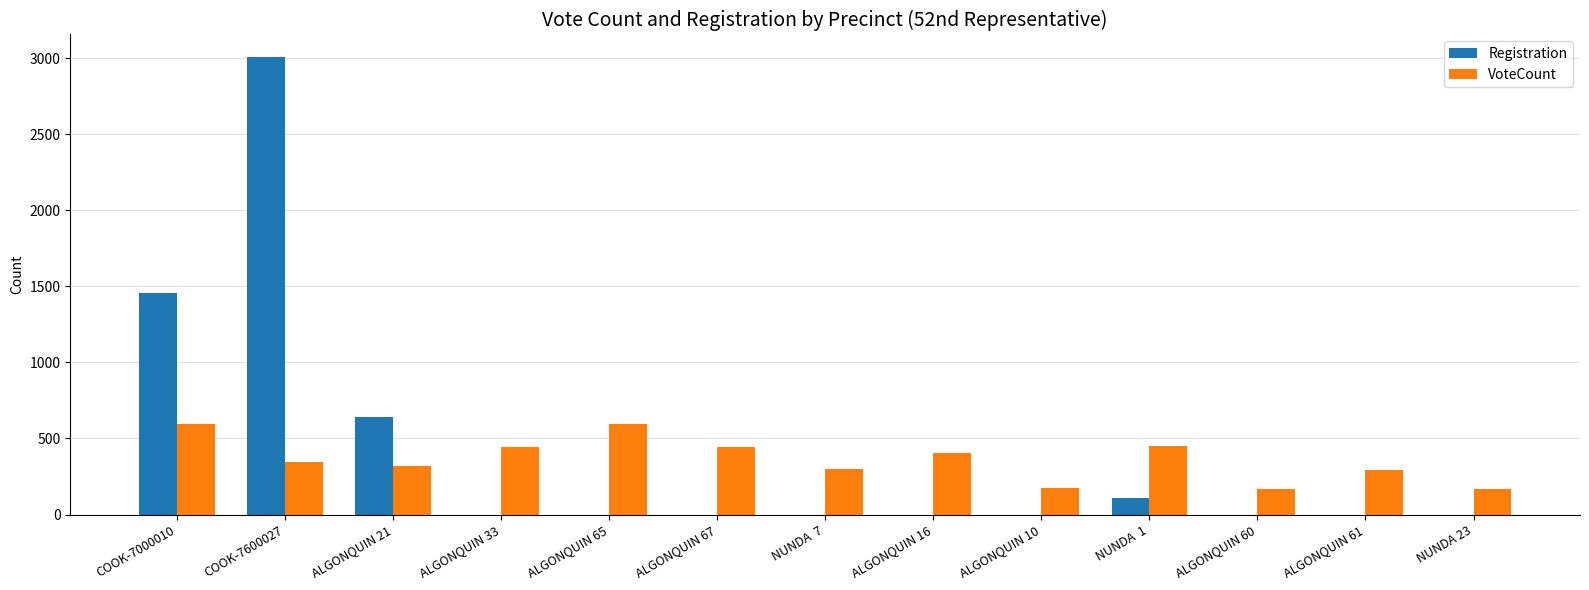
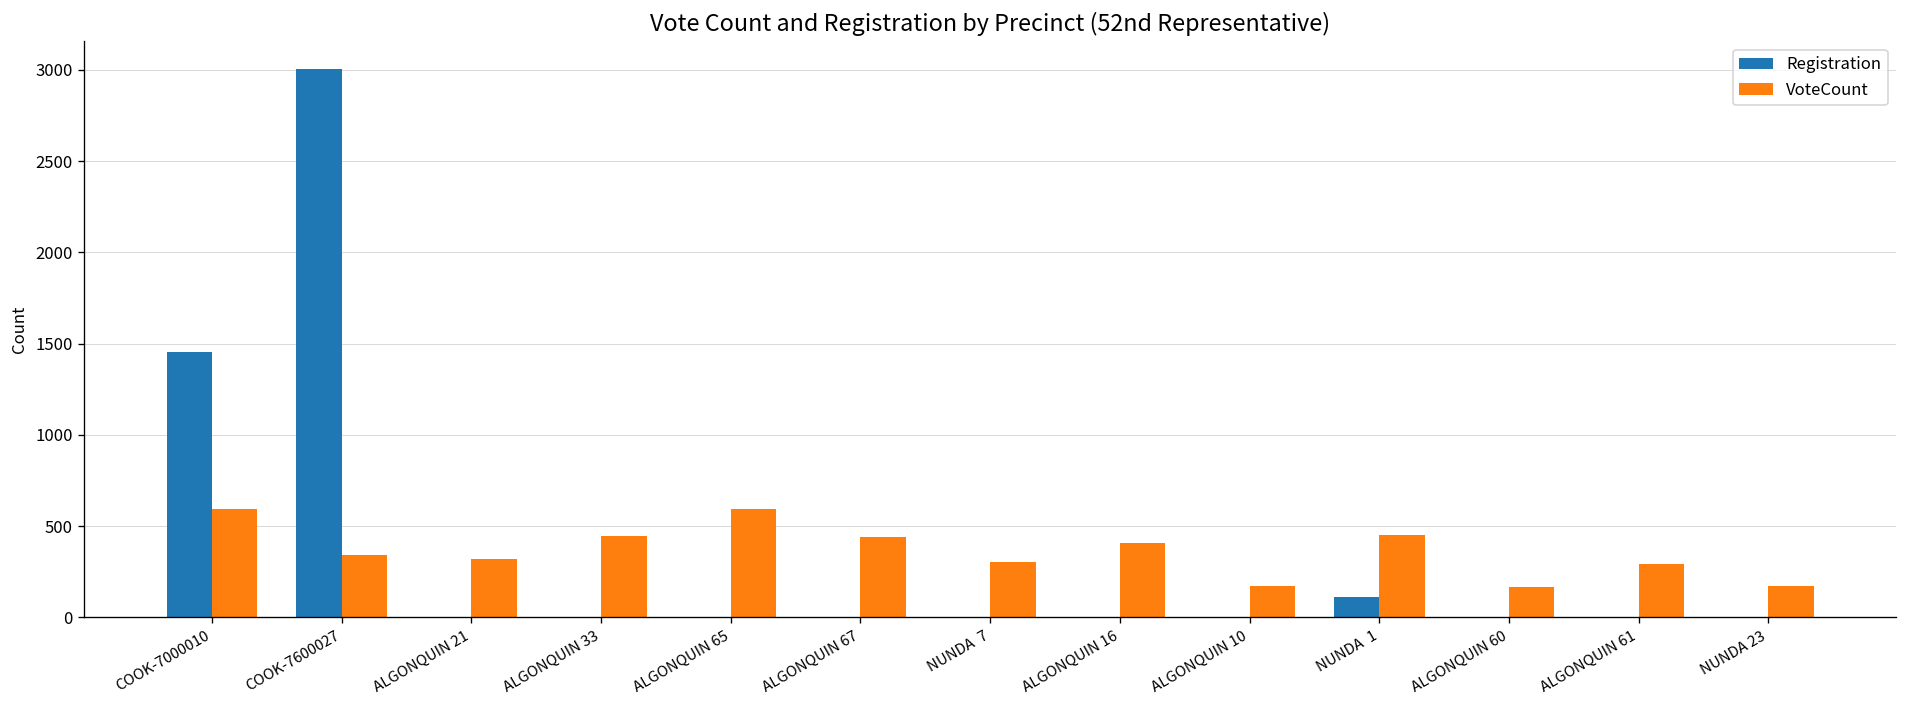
Registration, ALGONQUIN 21: 640 -> 0
